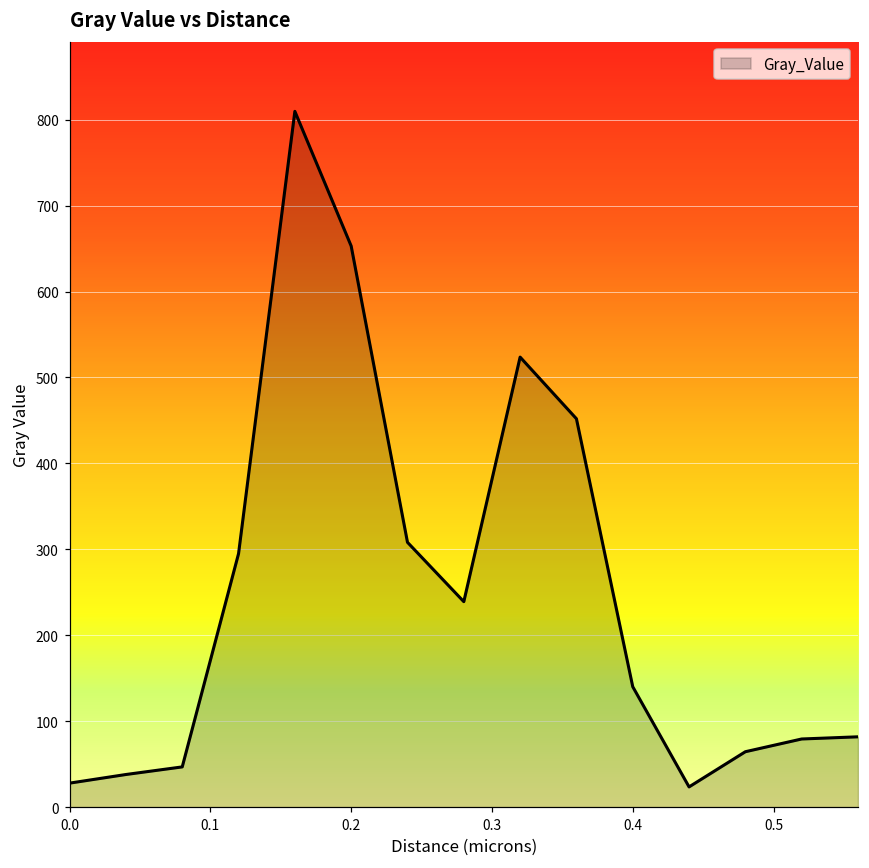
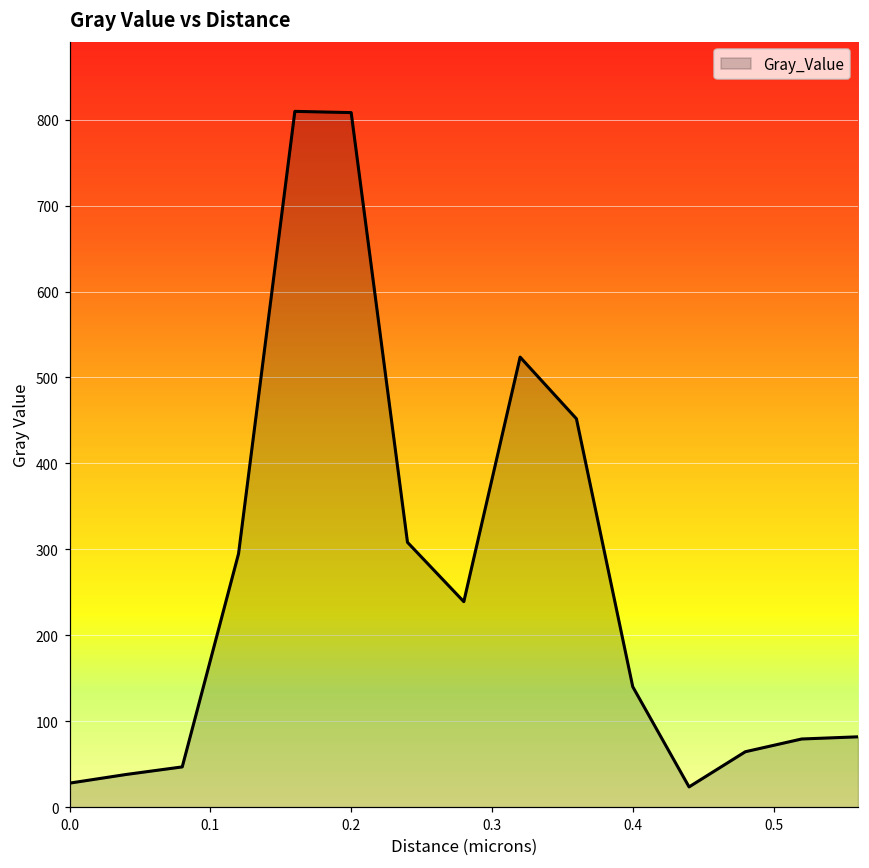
0.2: 650 -> 810
